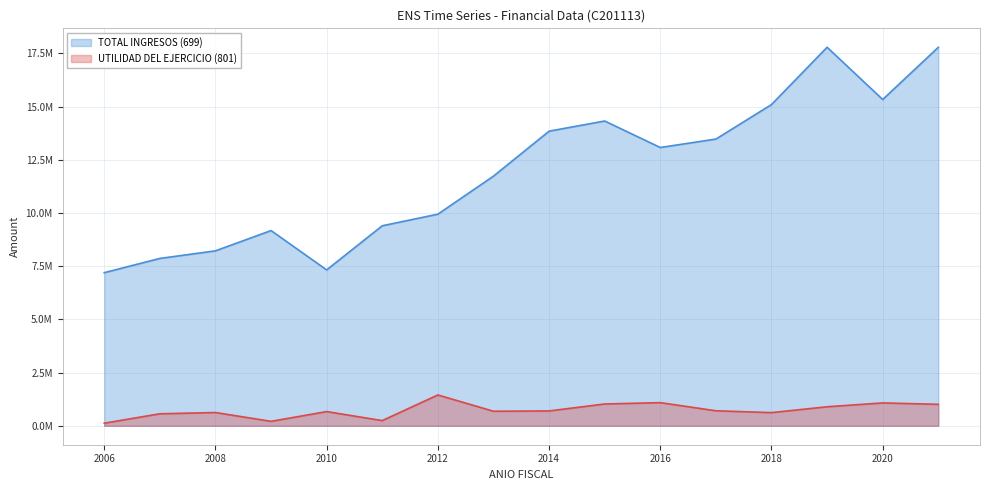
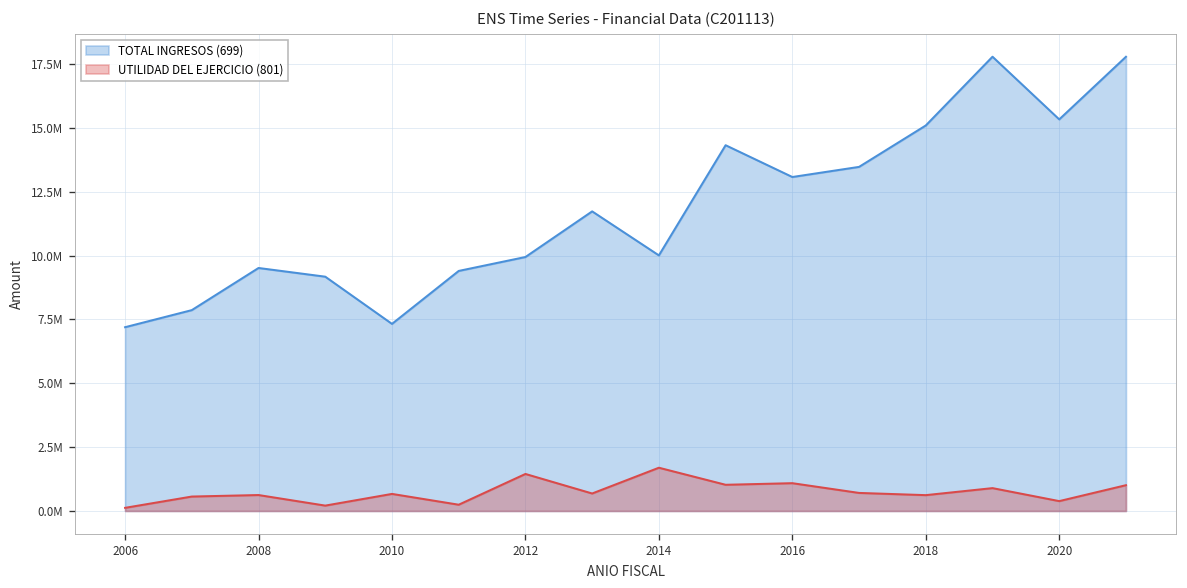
TOTAL INGRESOS (699), 2008: 8200000 -> 9500000
TOTAL INGRESOS (699), 2014: 13800000 -> 10000000
UTILIDAD DEL EJERCICIO (801), 2014: 700000 -> 1700000
UTILIDAD DEL EJERCICIO (801), 2020: 1100000 -> 400000
